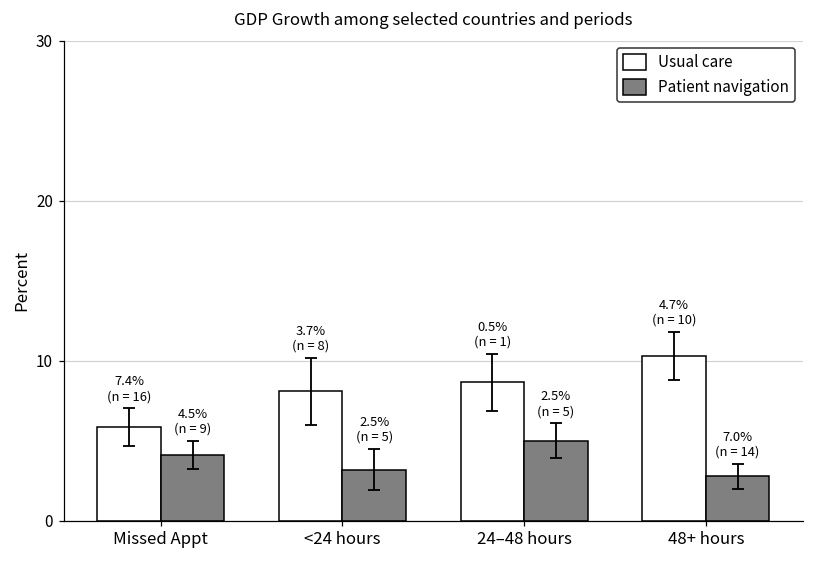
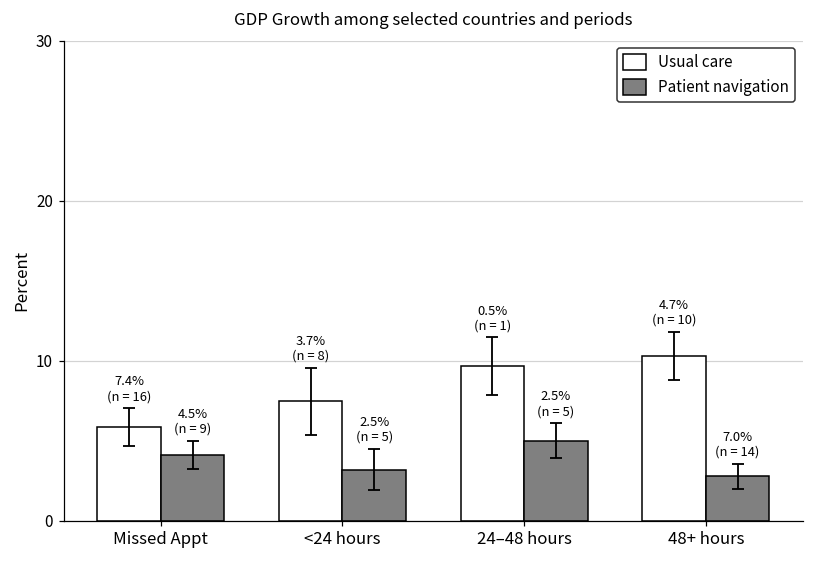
Usual care, <24 hours: 8.1 -> 7.5
Usual care, 24–48 hours: 8.6 -> 9.7
